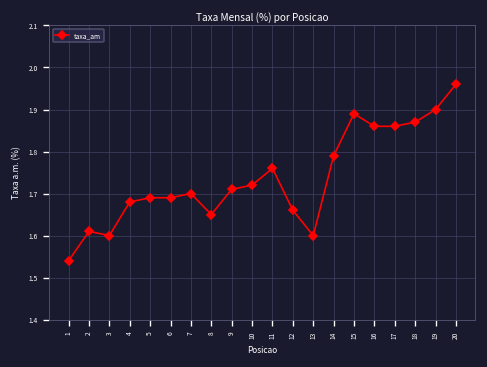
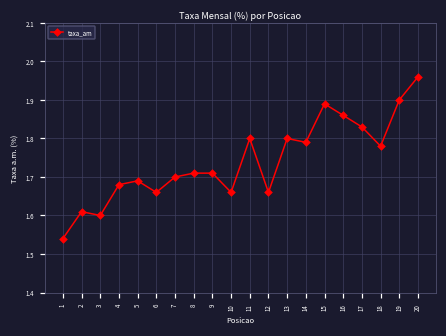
6: 1.69 -> 1.66
8: 1.65 -> 1.71
10: 1.72 -> 1.66
11: 1.76 -> 1.80
13: 1.6 -> 1.8
17: 1.86 -> 1.83
18: 1.87 -> 1.78
